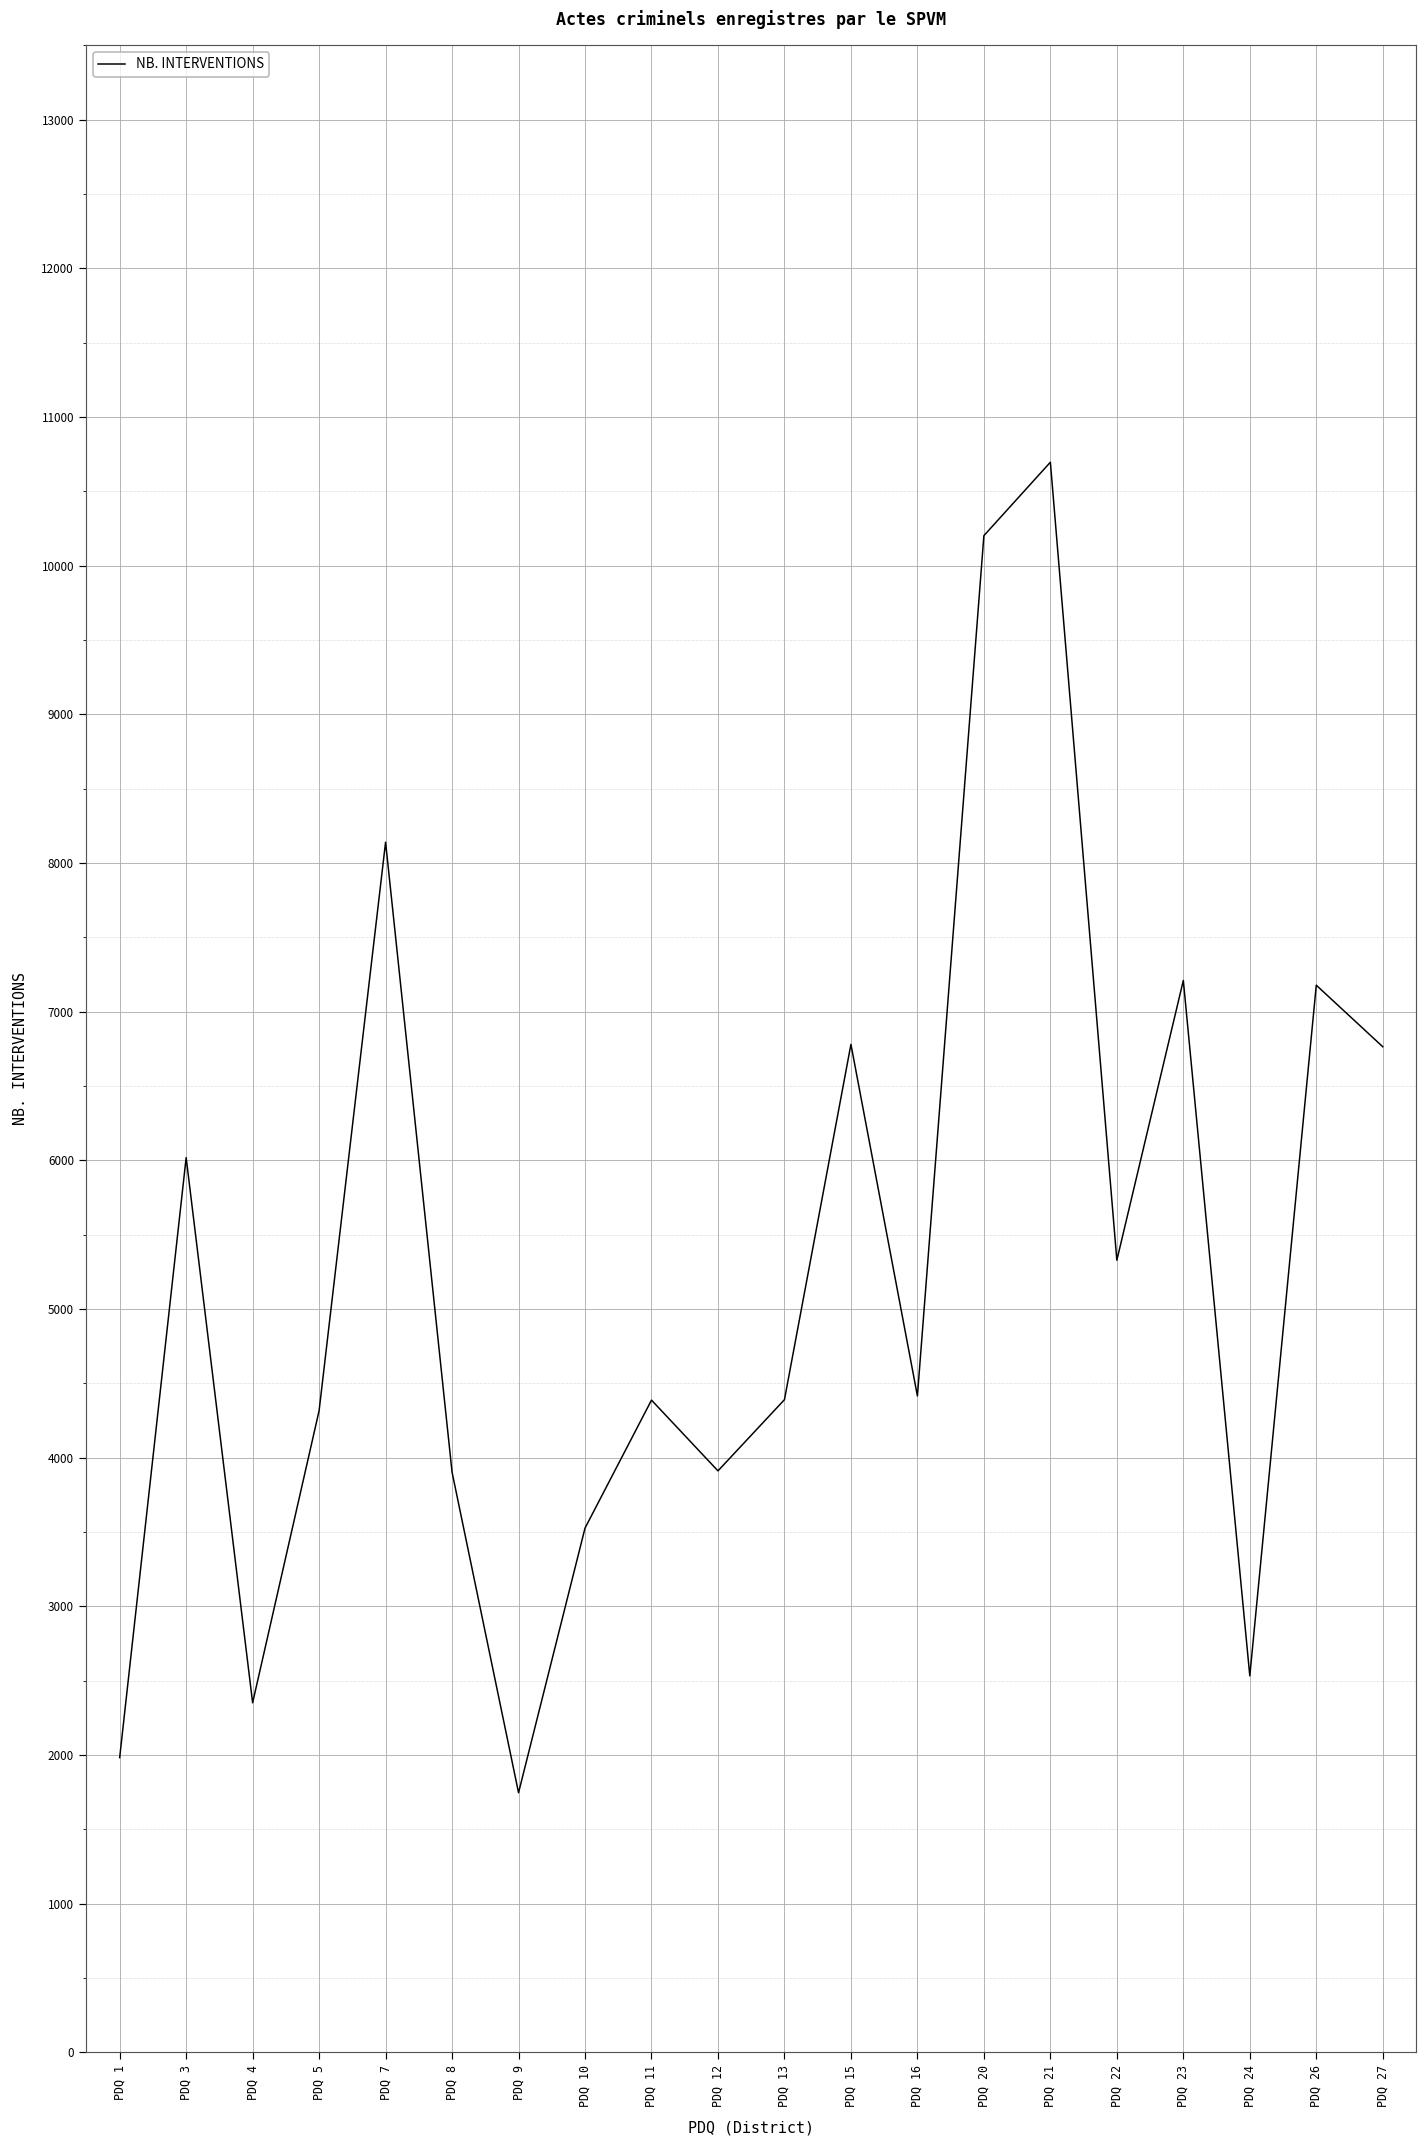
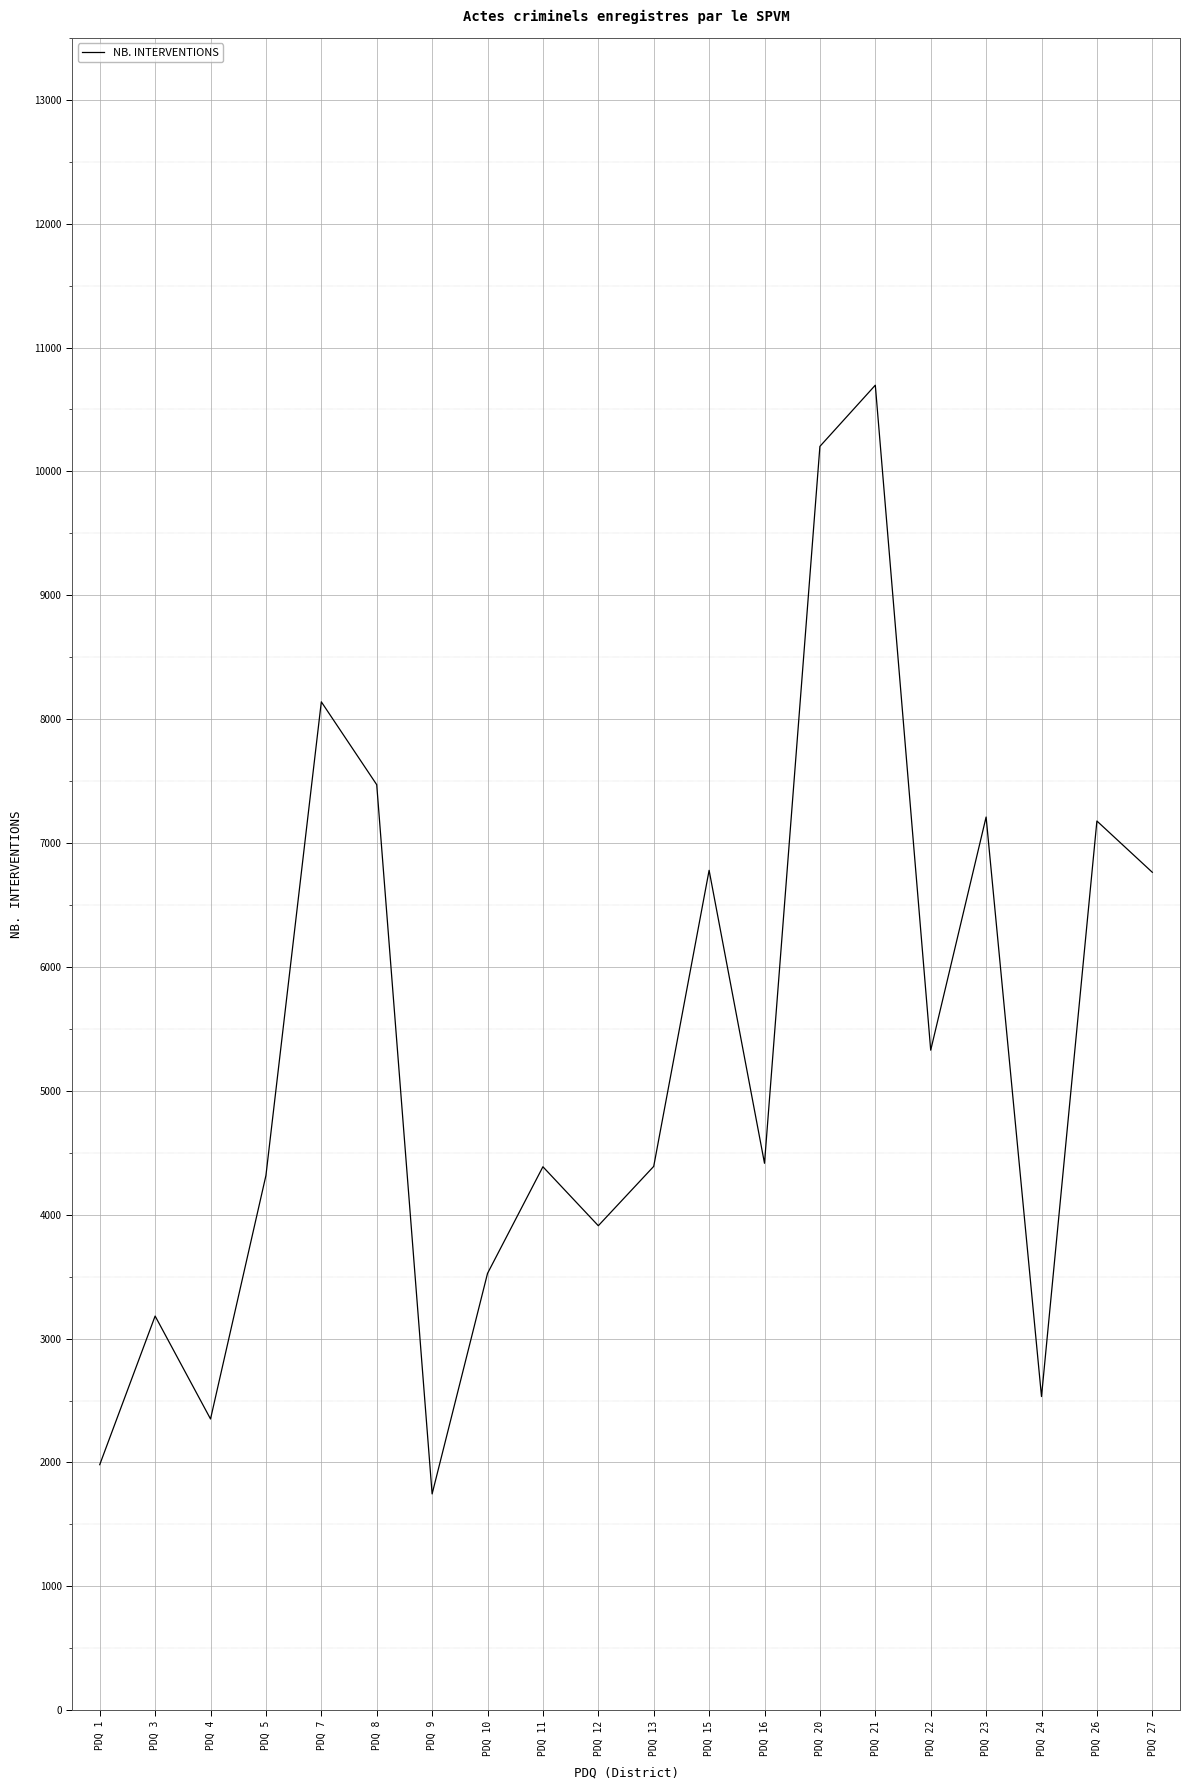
PDQ 3: 6020 -> 3180
PDQ 8: 3900 -> 7470
